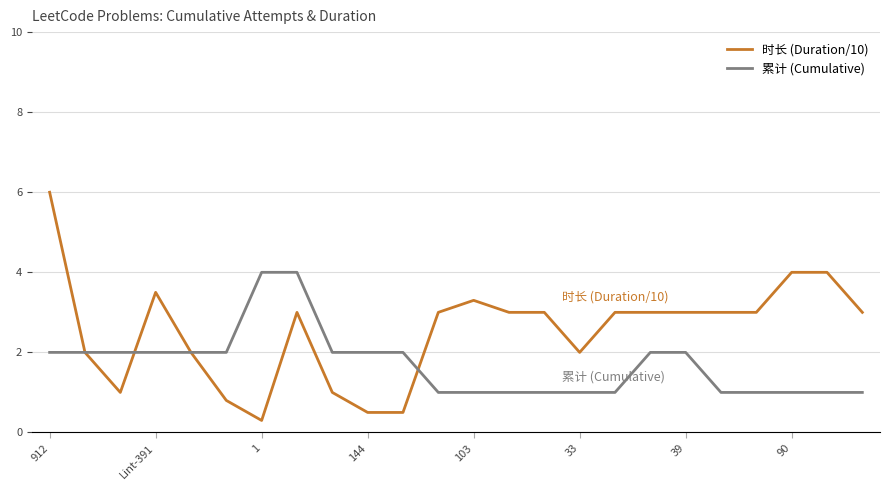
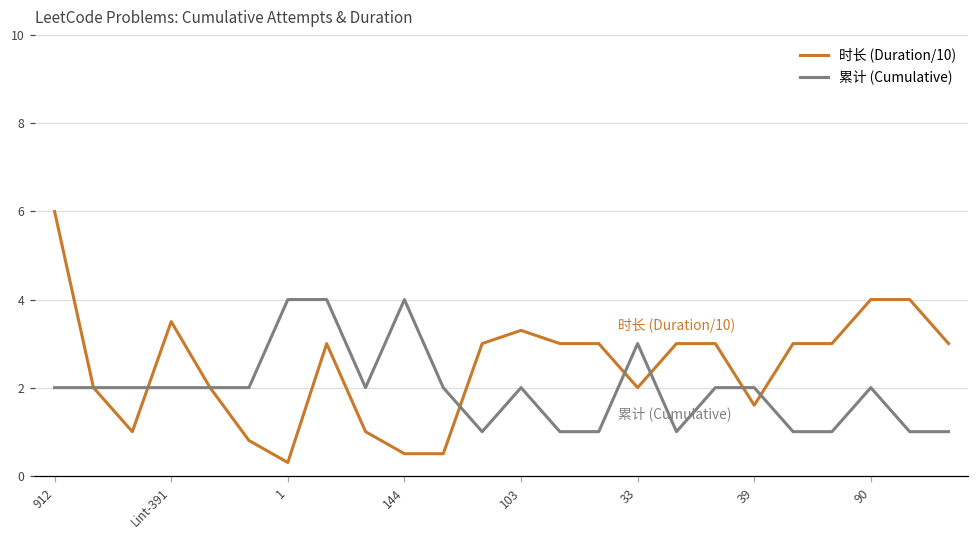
累计 (Cumulative), 144: 2 -> 4
累计 (Cumulative), 103: 1 -> 2
累计 (Cumulative), 33: 1 -> 3
时长 (Duration/10), 39: 3.0 -> 1.6
累计 (Cumulative), 90: 1 -> 2
